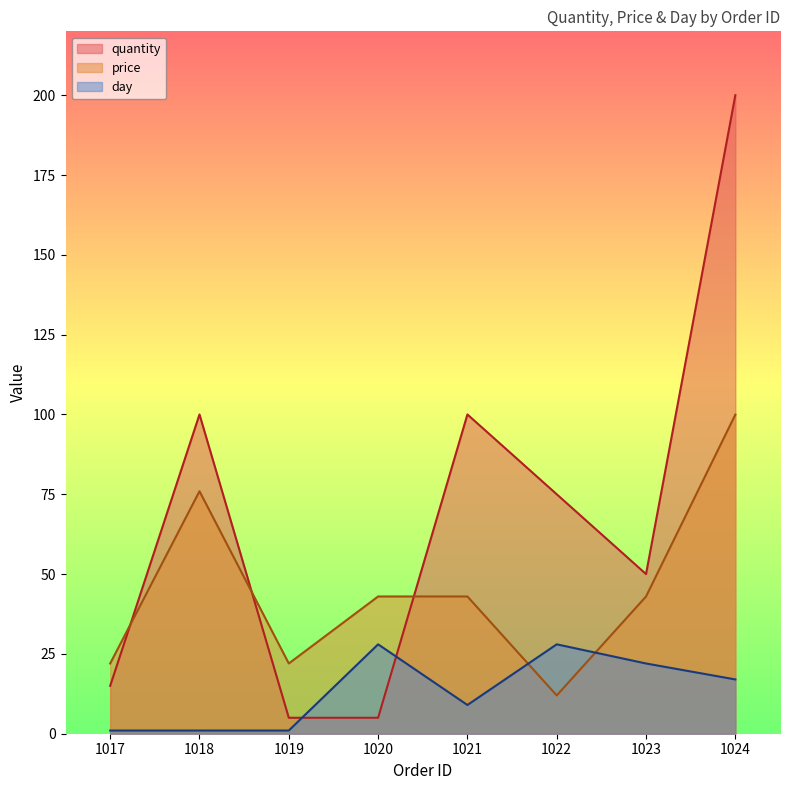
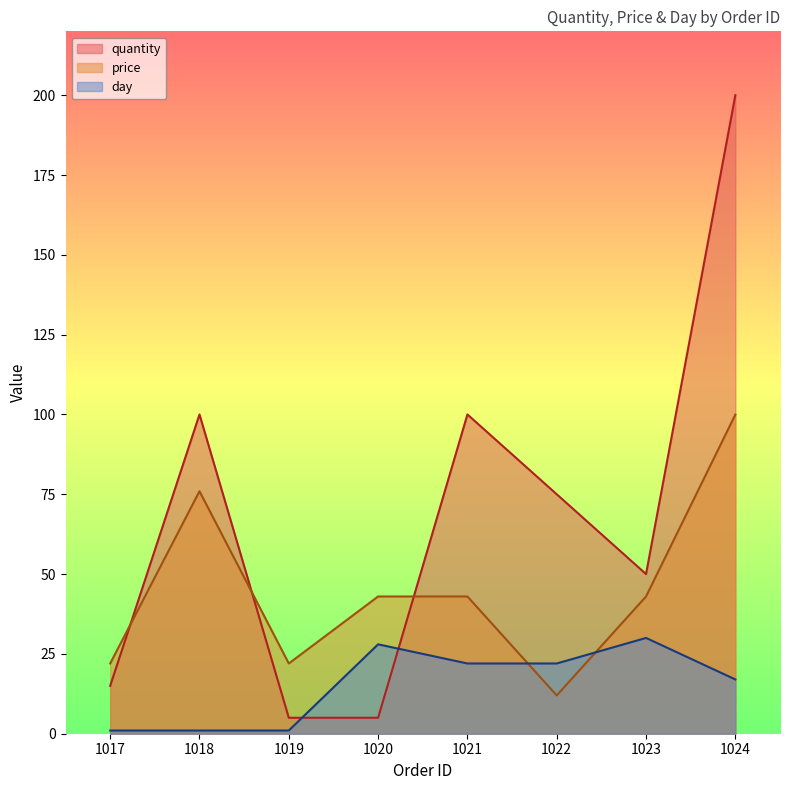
day, 1021: 9 -> 22
day, 1022: 28 -> 22
day, 1023: 22 -> 30
